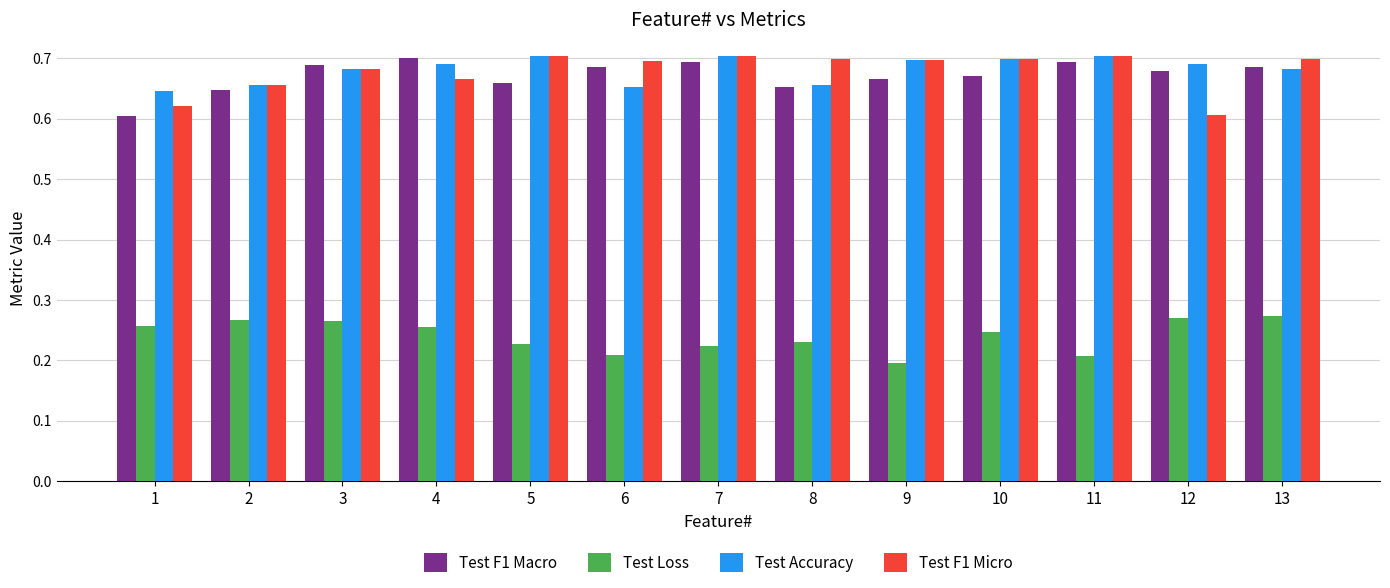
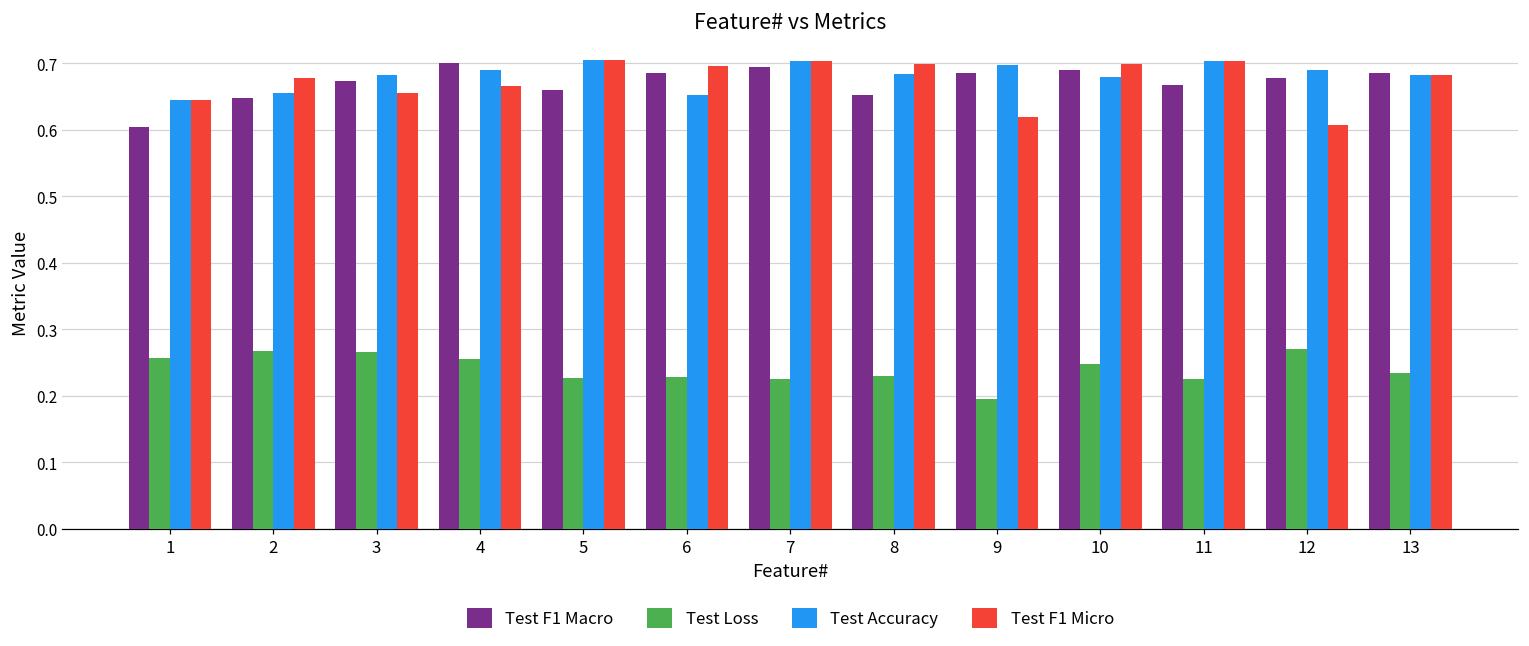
Test F1 Micro, 1: 0.62 -> 0.65
Test F1 Micro, 2: 0.66 -> 0.68
Test F1 Macro, 3: 0.69 -> 0.67
Test F1 Micro, 3: 0.68 -> 0.65
Test Loss, 6: 0.21 -> 0.23
Test Accuracy, 8: 0.66 -> 0.68
Test F1 Macro, 9: 0.66 -> 0.68
Test F1 Micro, 9: 0.70 -> 0.62
Test F1 Macro, 10: 0.67 -> 0.69
Test Accuracy, 10: 0.70 -> 0.68
Test F1 Macro, 11: 0.69 -> 0.67
Test Loss, 11: 0.21 -> 0.22
Test Loss, 13: 0.27 -> 0.23
Test F1 Micro, 13: 0.70 -> 0.68
